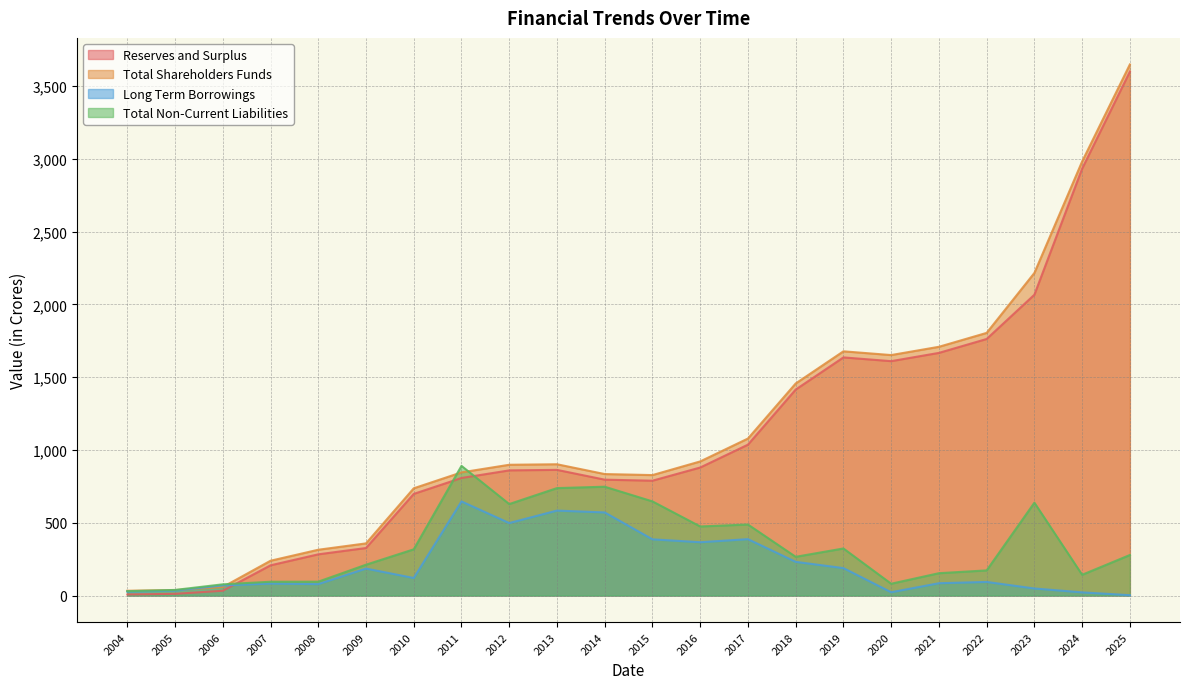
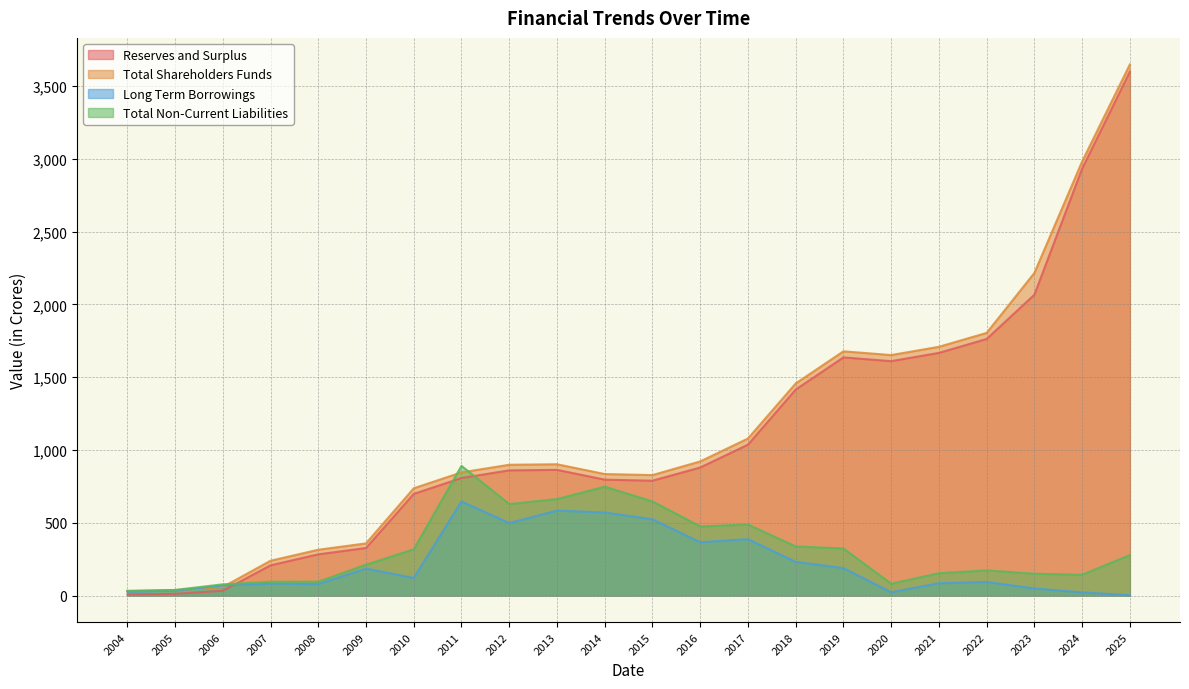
Total Non-Current Liabilities, 2013: 740 -> 660
Long Term Borrowings, 2015: 390 -> 520
Total Non-Current Liabilities, 2018: 270 -> 340
Total Non-Current Liabilities, 2023: 640 -> 150
